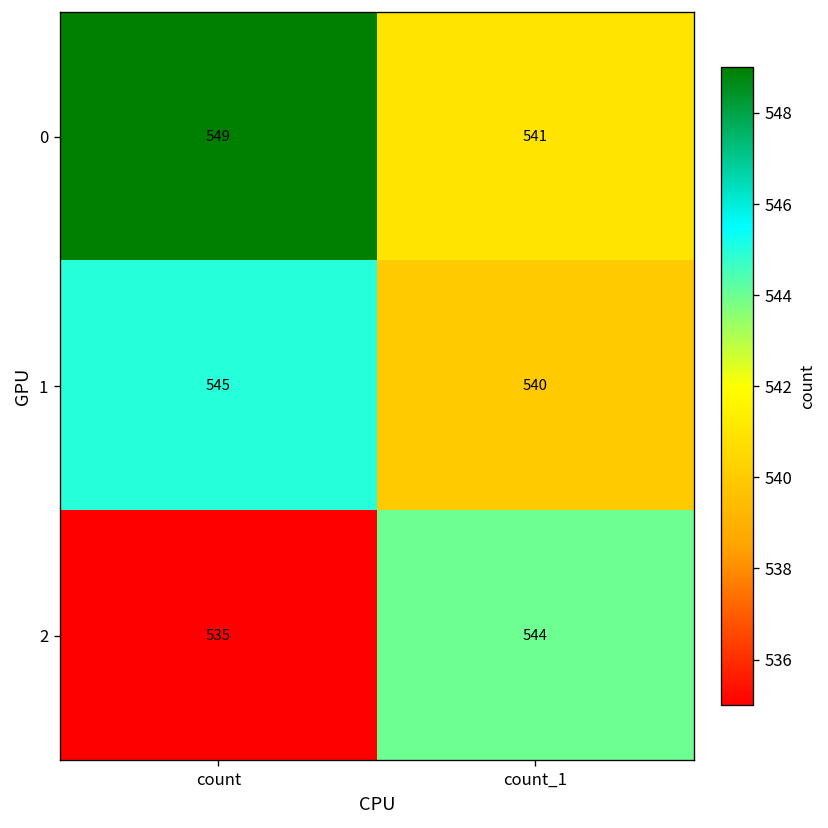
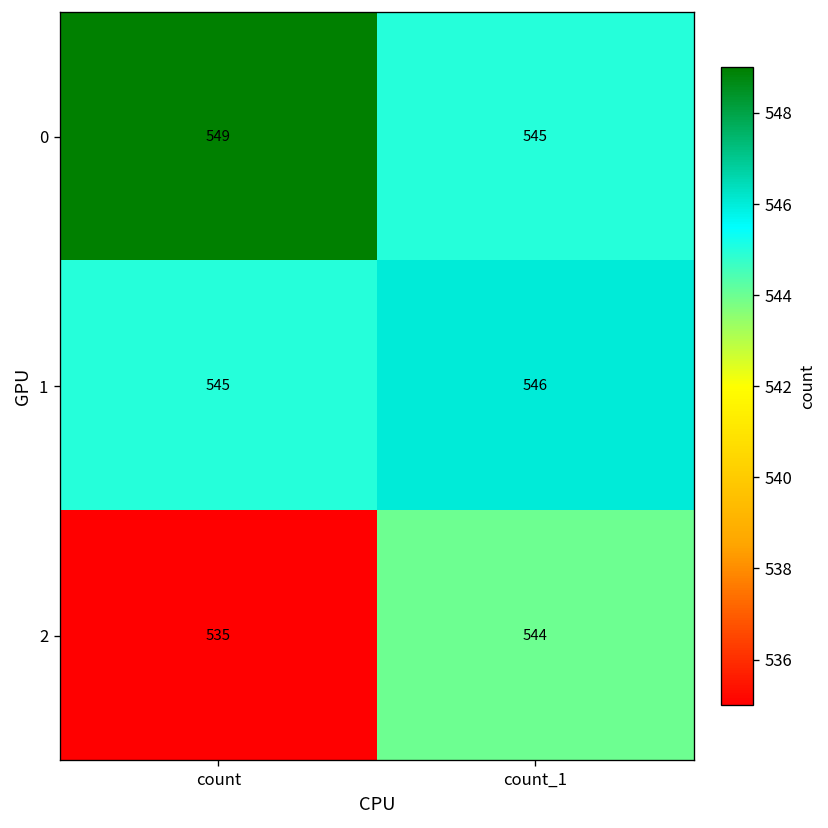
0, count_1: 541 -> 545
1, count_1: 540 -> 546
